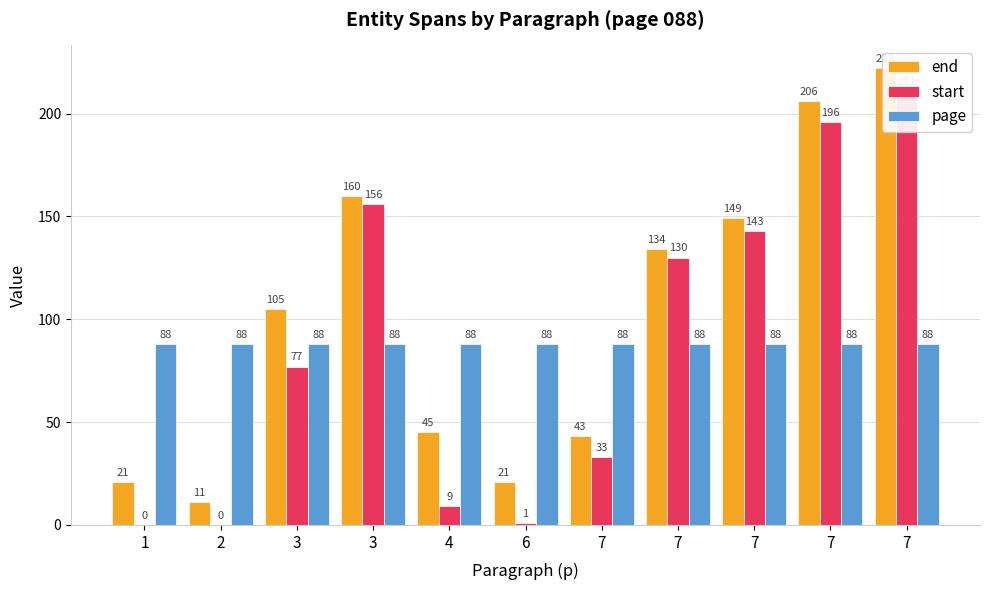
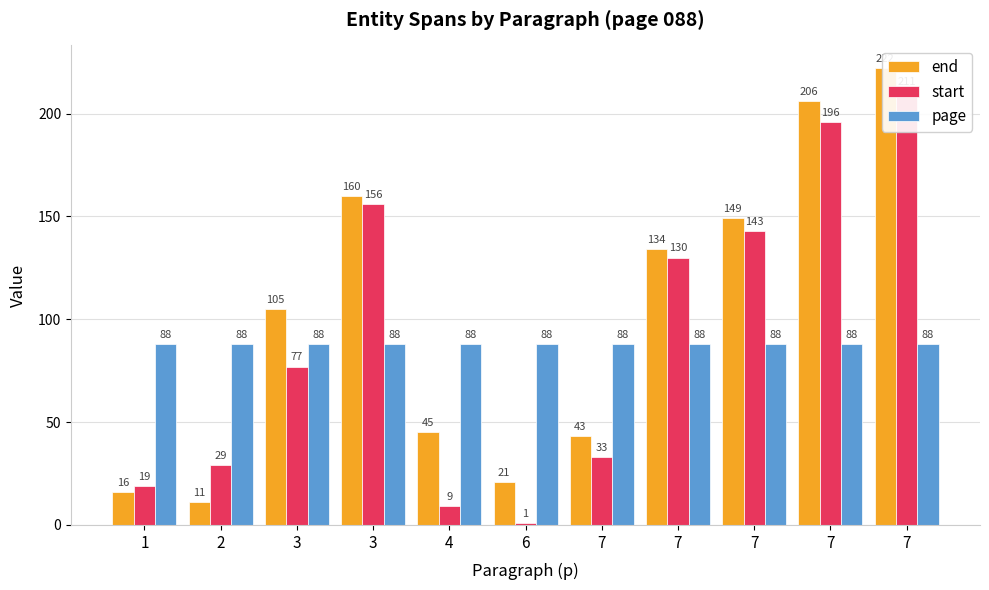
end, 1: 21 -> 16
start, 1: 0 -> 19
start, 2: 0 -> 29
